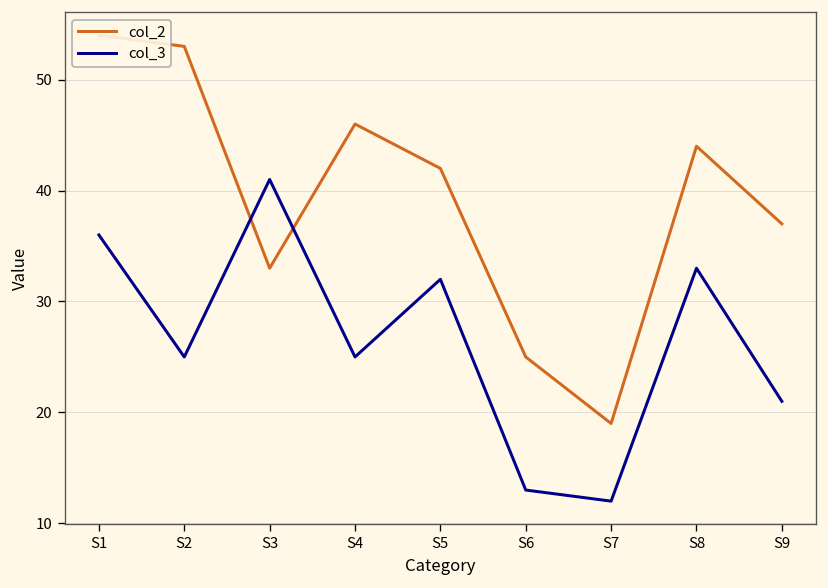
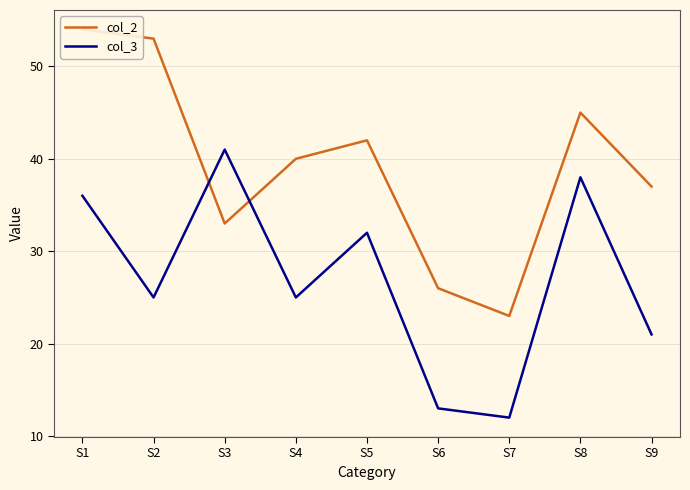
col_2, S4: 46 -> 40
col_2, S6: 25 -> 26
col_2, S7: 19 -> 23
col_2, S8: 44 -> 45
col_3, S8: 33 -> 38
